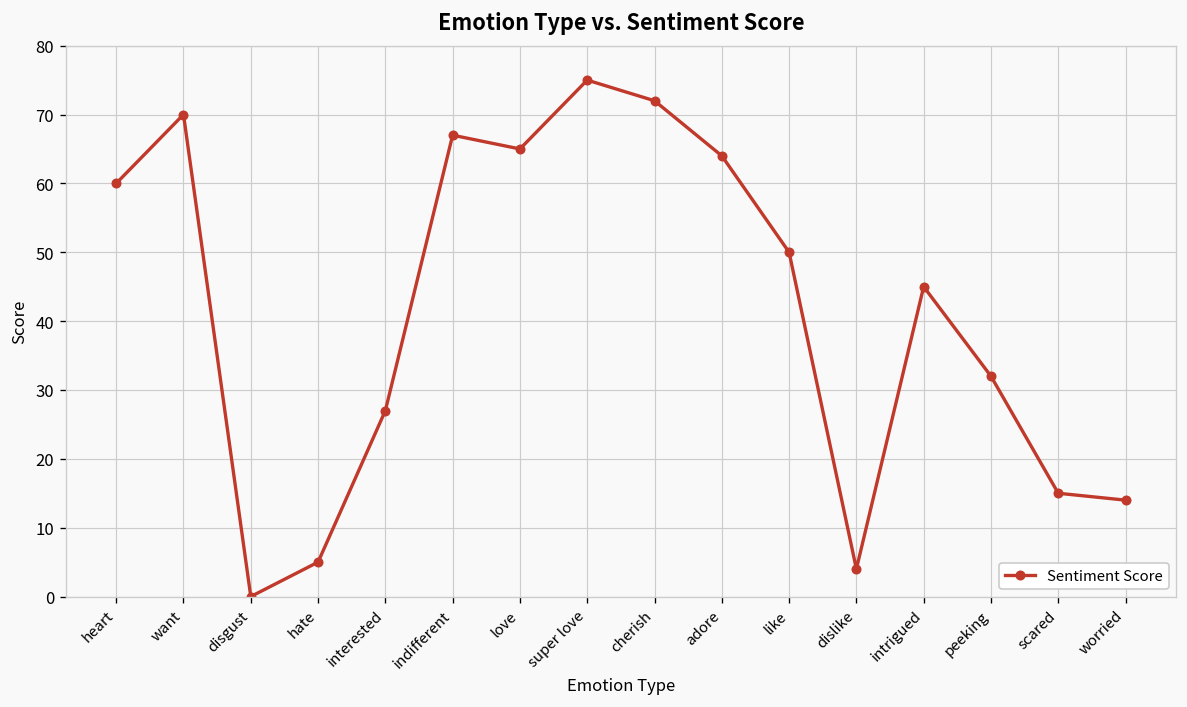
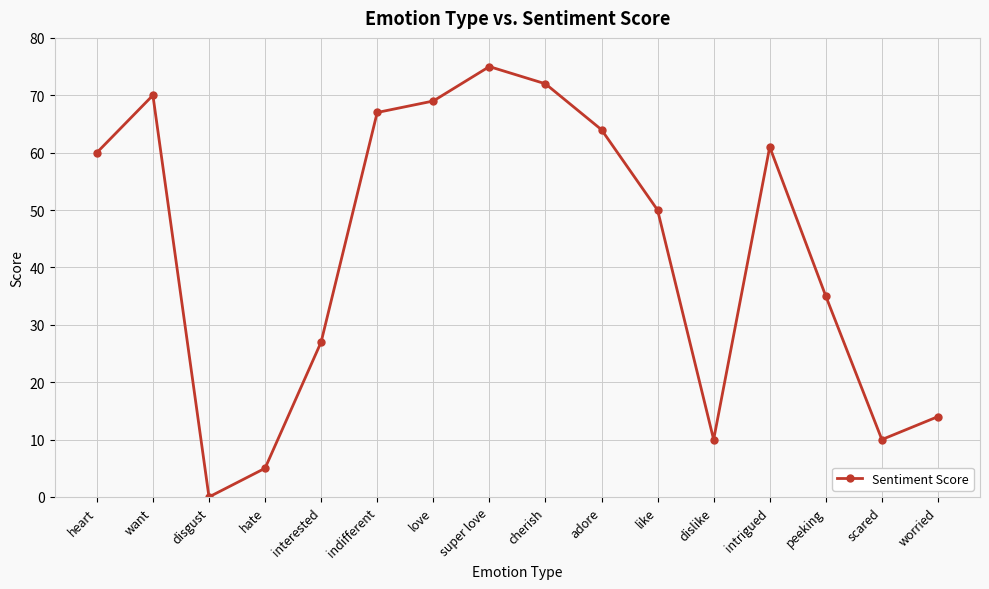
love: 65 -> 69
dislike: 4 -> 10
intrigued: 45 -> 61
peeking: 32 -> 35
scared: 15 -> 10
